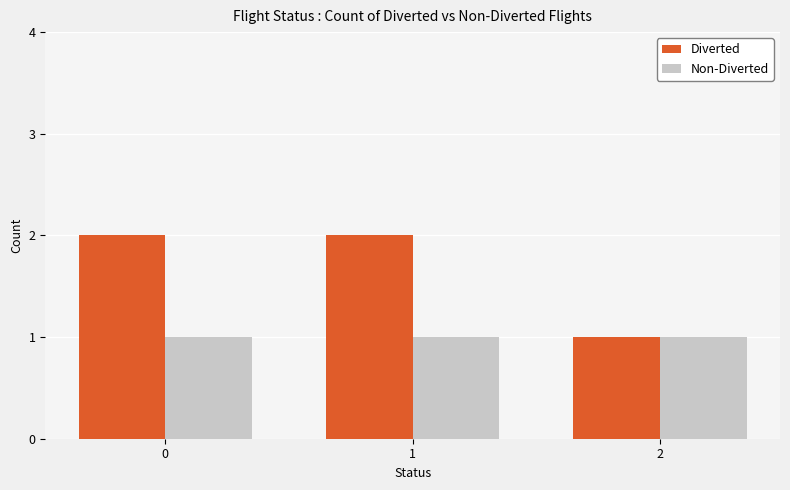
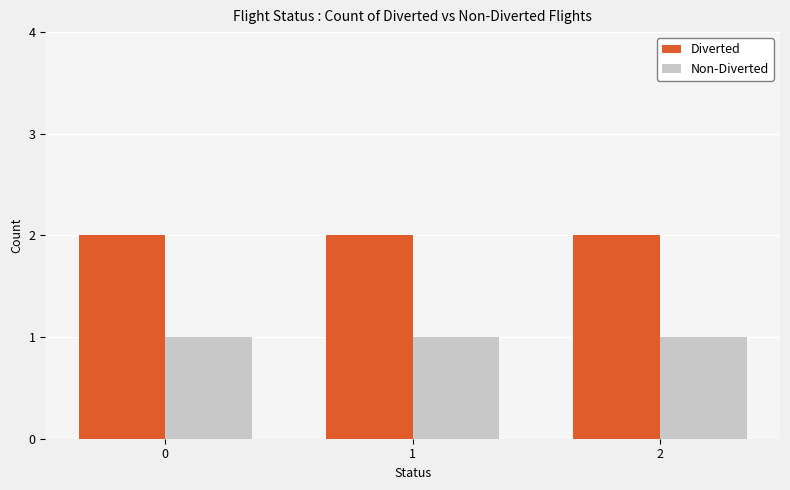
Diverted, 2: 1 -> 2
